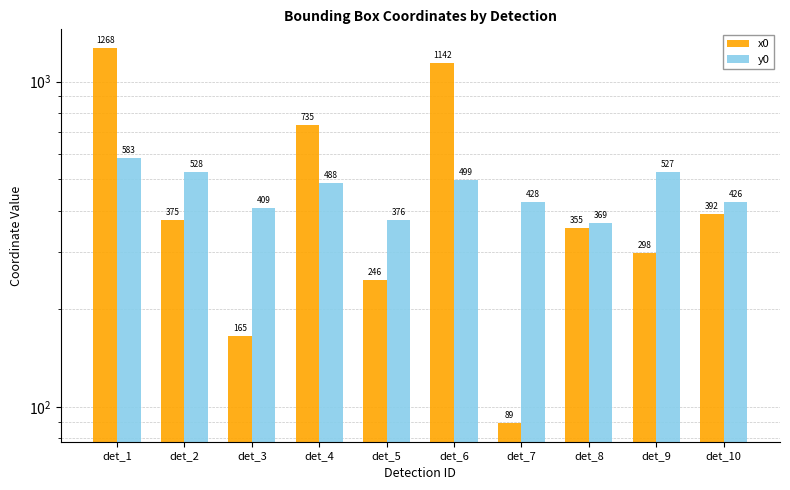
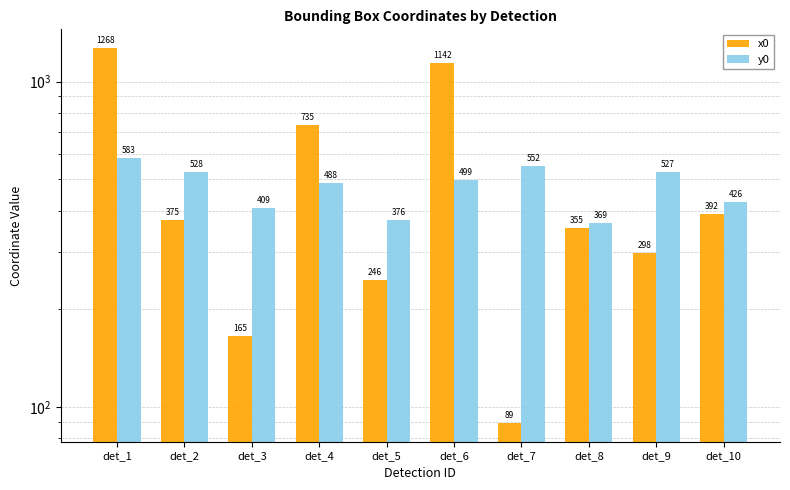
y0, det_7: 428 -> 552
